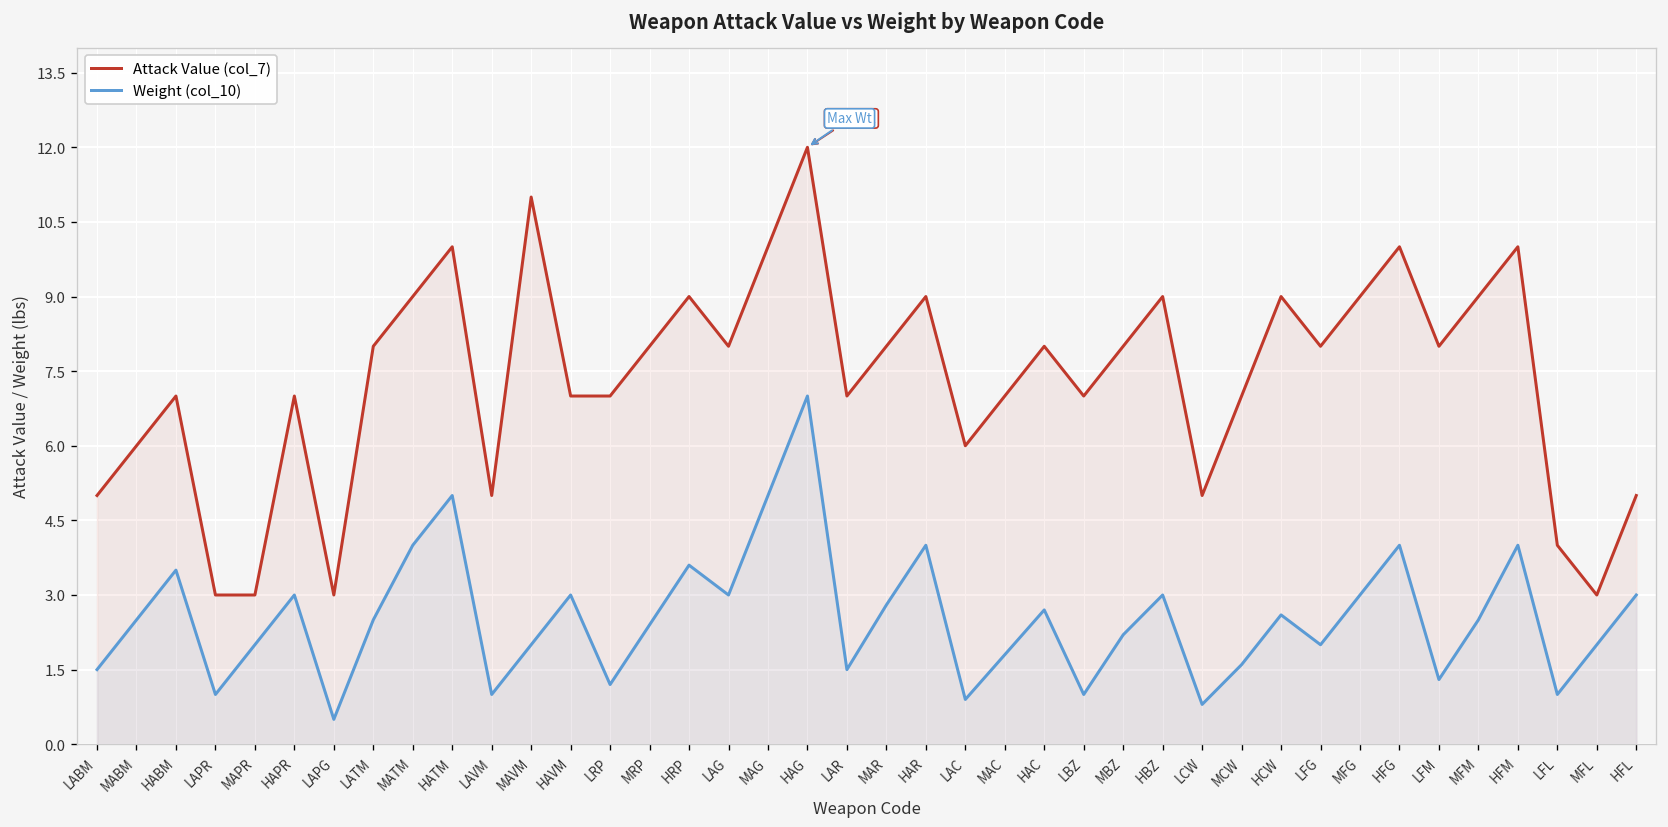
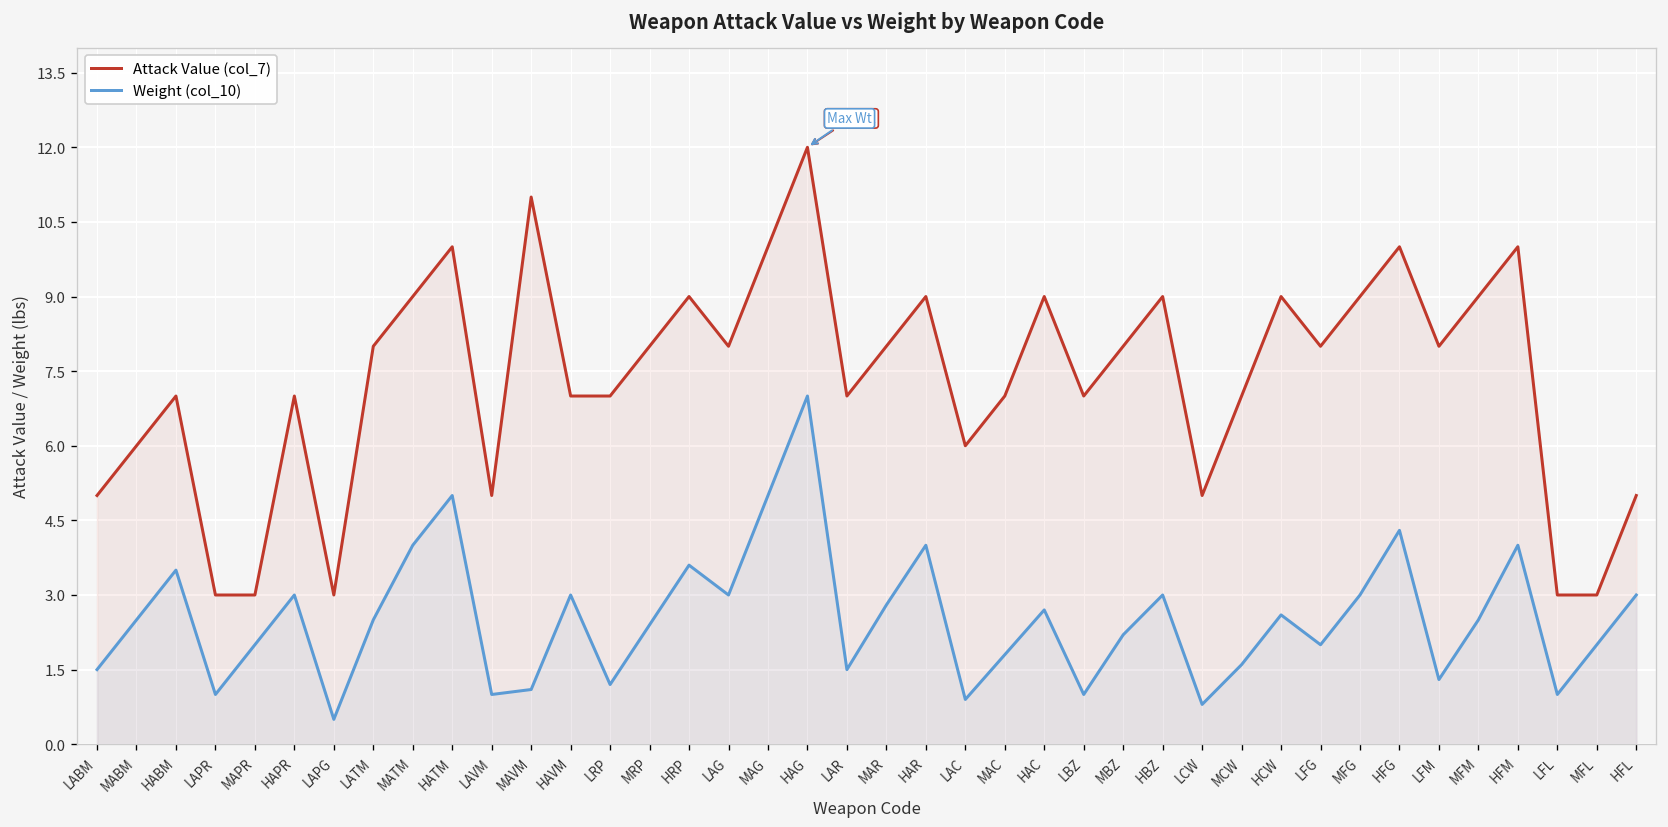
Weight (col_10), MAVM: 2.0 -> 1.1
Attack Value (col_7), HAC: 8 -> 9
Weight (col_10), HFG: 4.0 -> 4.3
Attack Value (col_7), LFL: 4 -> 3
